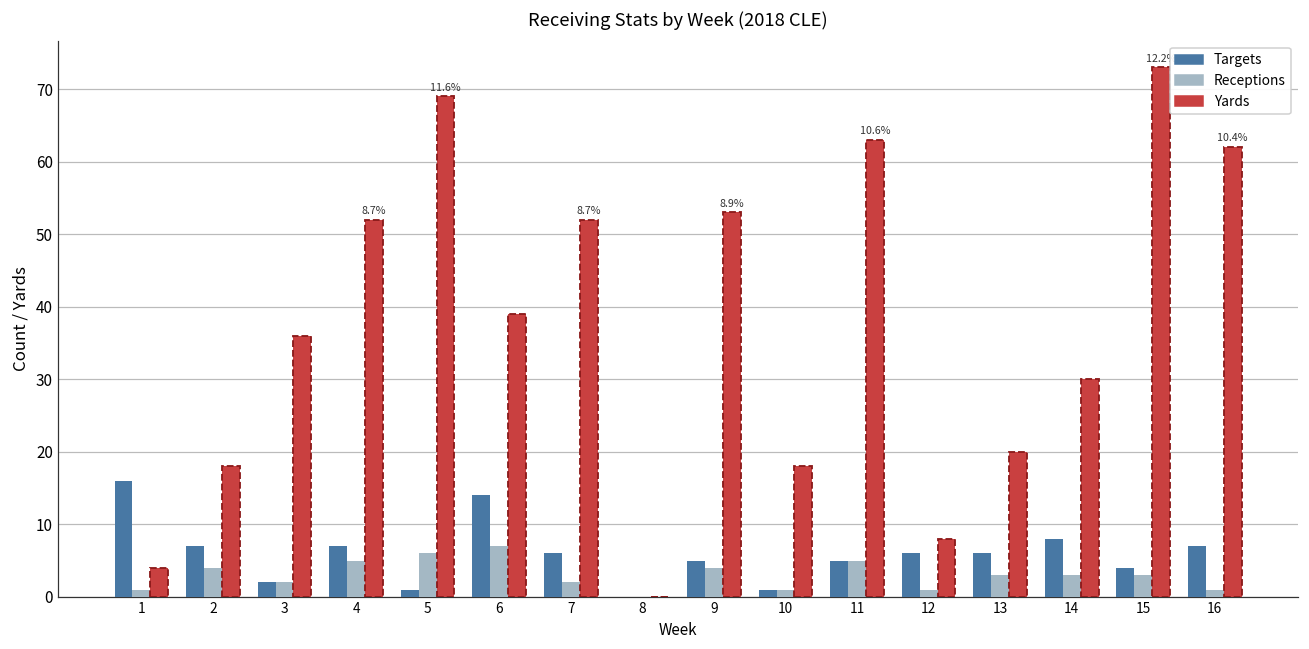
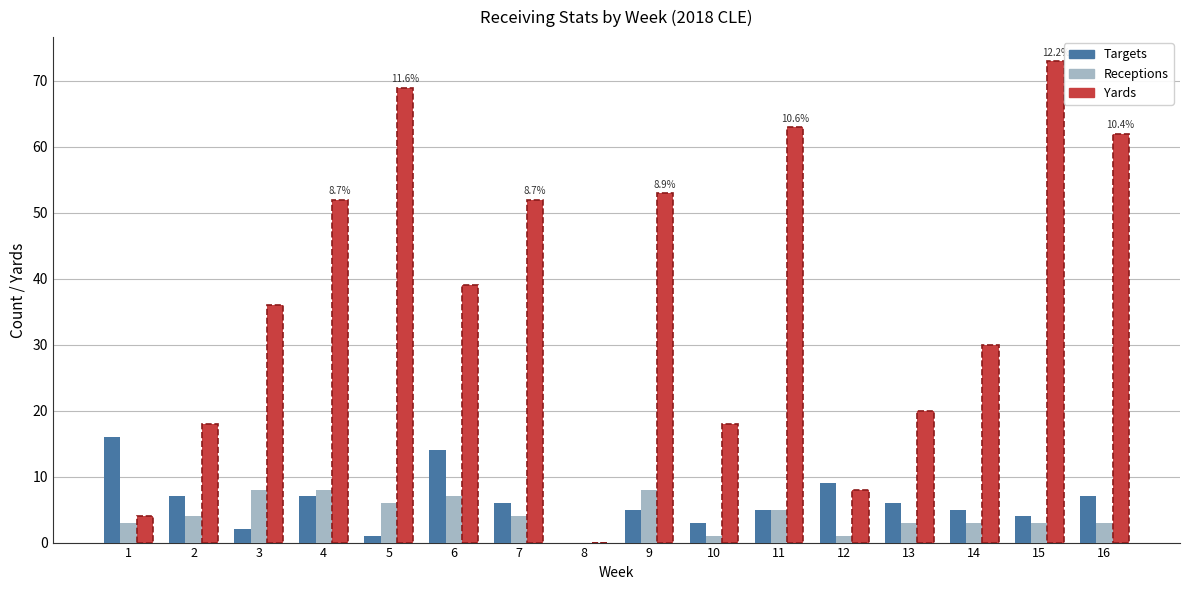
Receptions, 1: 1 -> 3
Receptions, 3: 2 -> 8
Receptions, 4: 5 -> 8
Receptions, 7: 2 -> 4
Receptions, 9: 4 -> 8
Targets, 10: 1 -> 3
Targets, 12: 6 -> 9
Targets, 14: 8 -> 5
Receptions, 16: 1 -> 3
